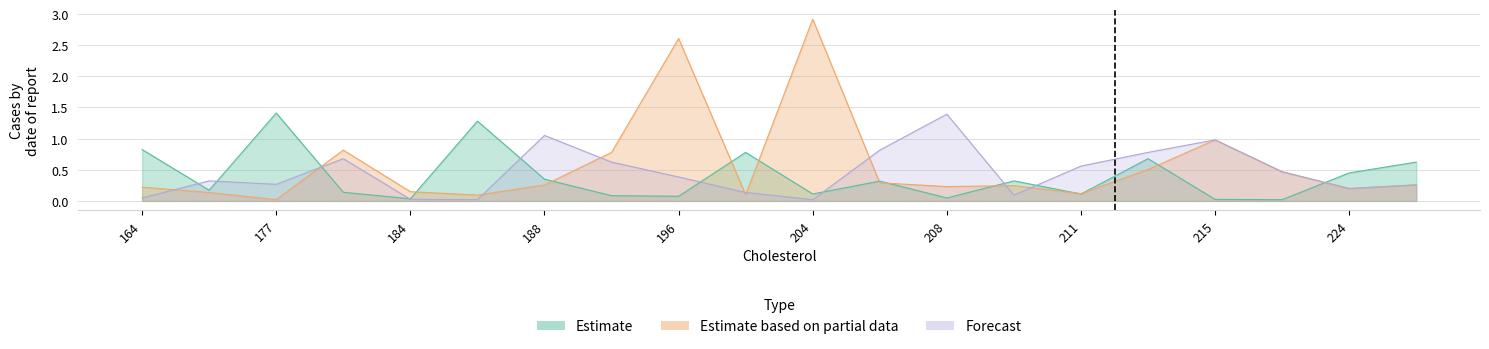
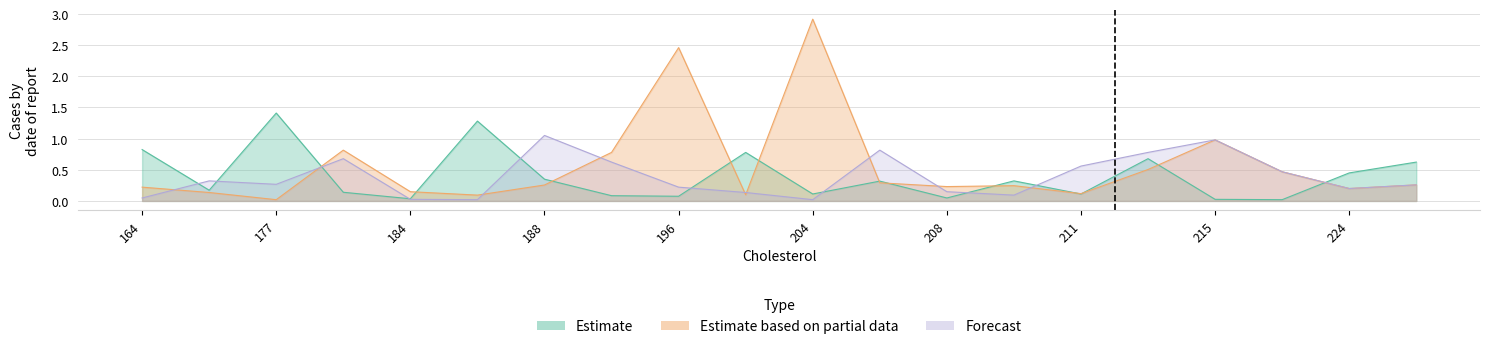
Estimate based on partial data, 196: 2.6 -> 2.5
Forecast, 196: 0.4 -> 0.2
Forecast, 208: 1.4 -> 0.1
